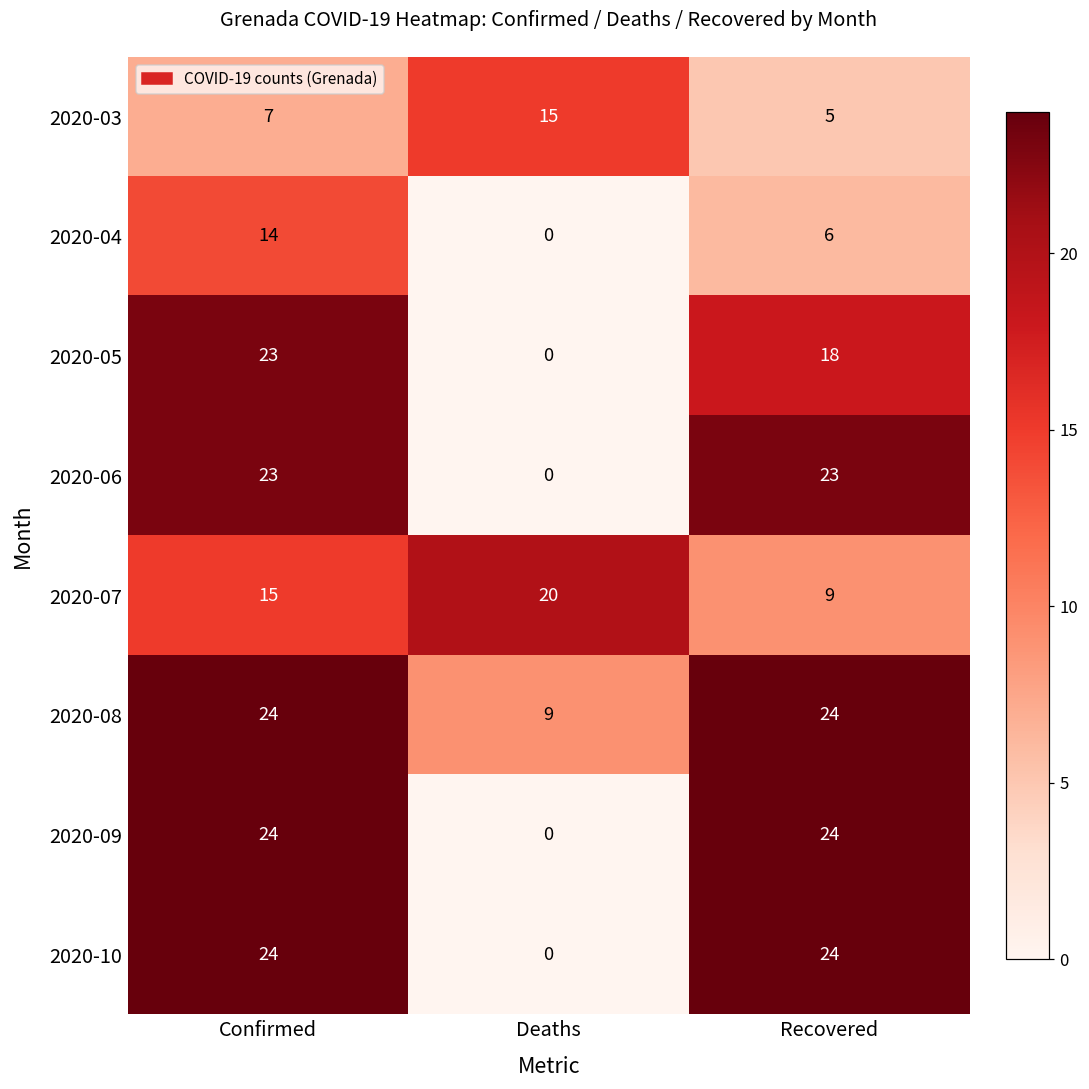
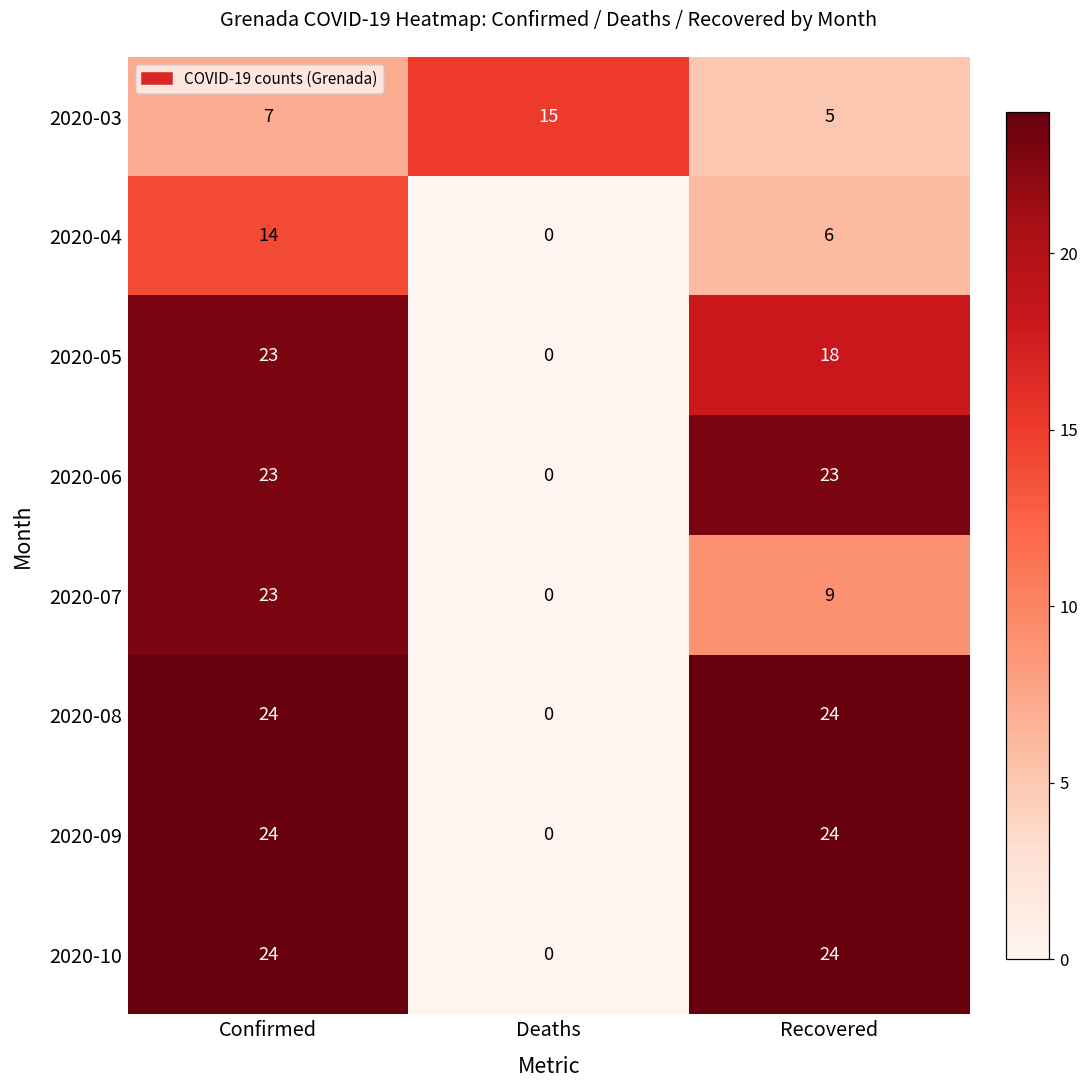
2020-07, Confirmed: 15 -> 23
2020-07, Deaths: 20 -> 0
2020-08, Deaths: 9 -> 0
